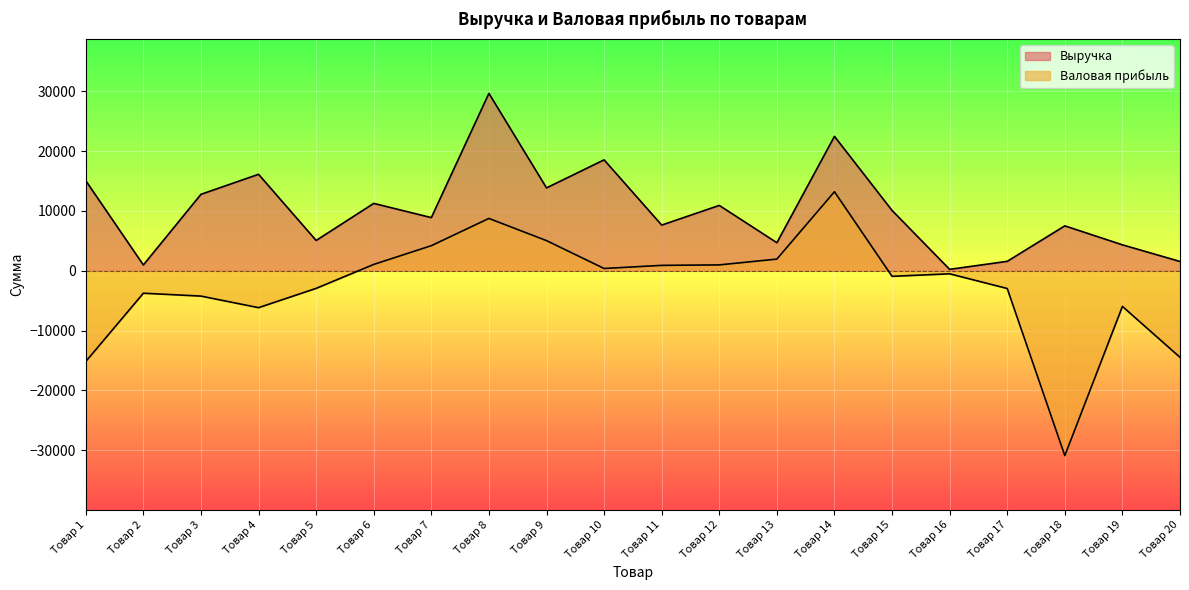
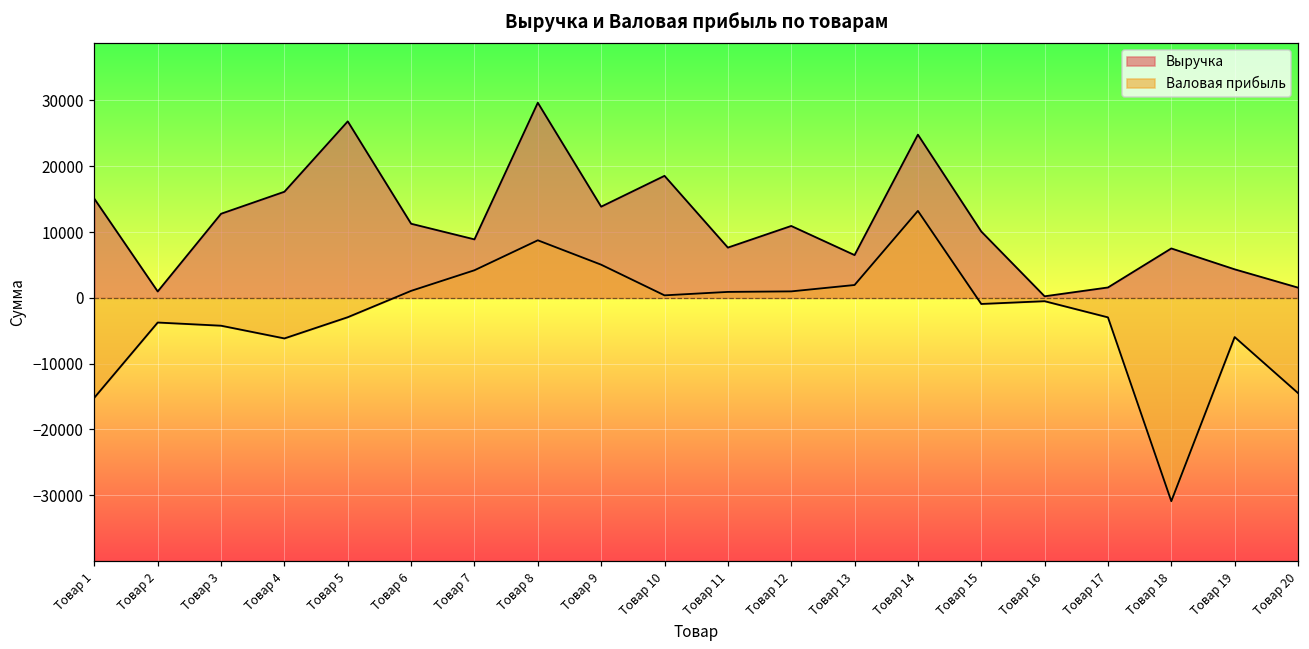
Выручка, Товар 5: 5000 -> 27000
Выручка, Товар 13: 5000 -> 7000
Выручка, Товар 14: 22000 -> 25000
